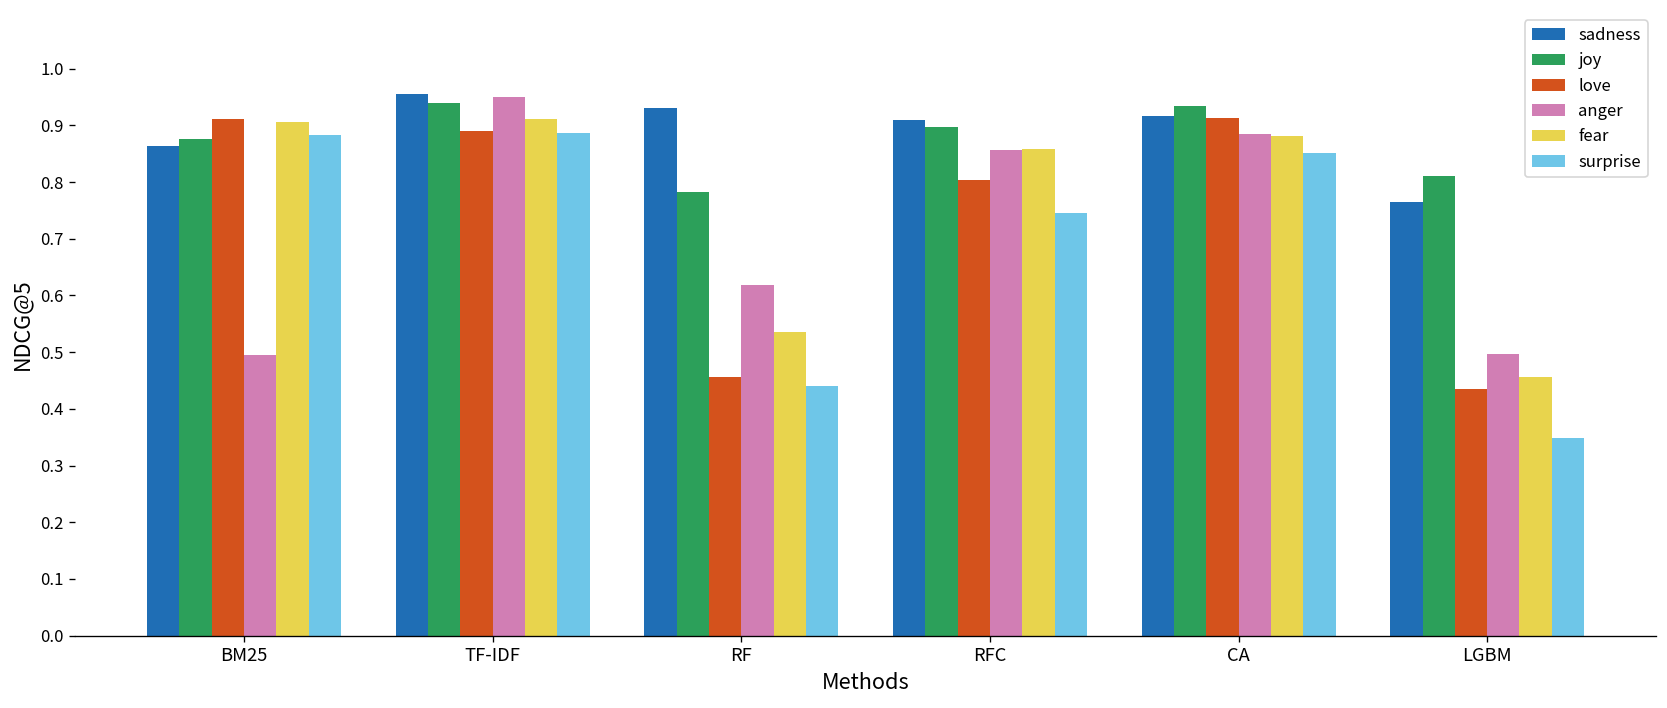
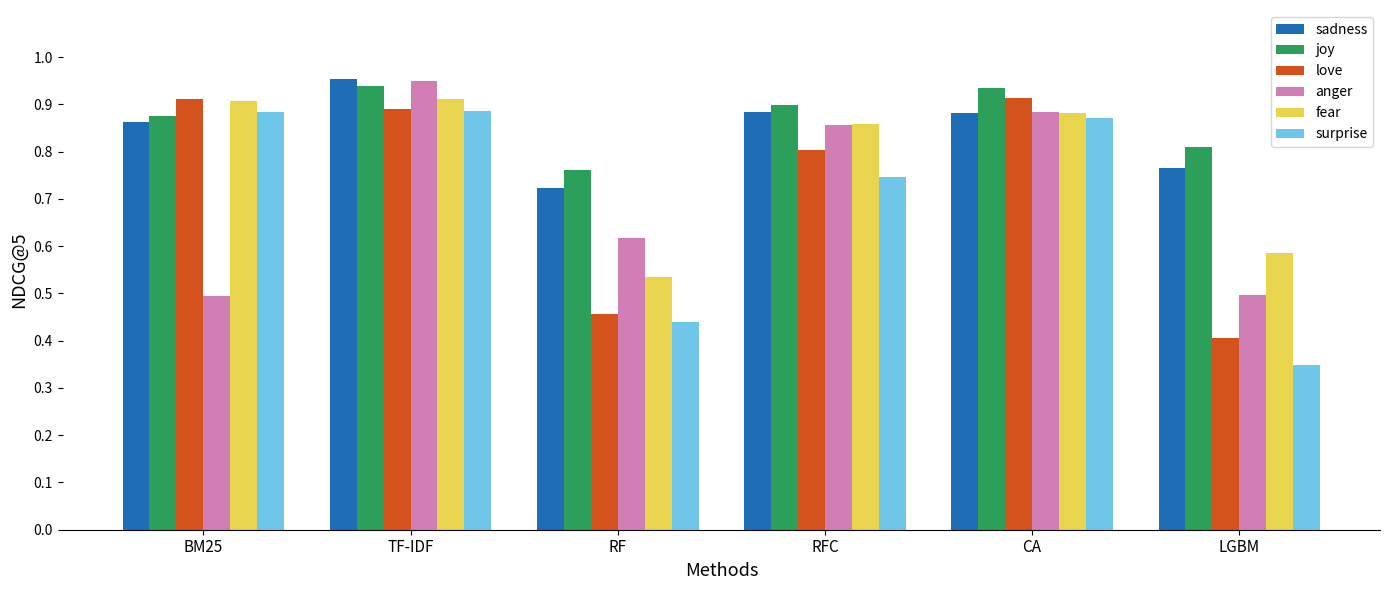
sadness, RF: 0.93 -> 0.72
joy, RF: 0.78 -> 0.76
sadness, RFC: 0.91 -> 0.88
sadness, CA: 0.92 -> 0.88
surprise, CA: 0.85 -> 0.87
love, LGBM: 0.43 -> 0.41
fear, LGBM: 0.46 -> 0.58
